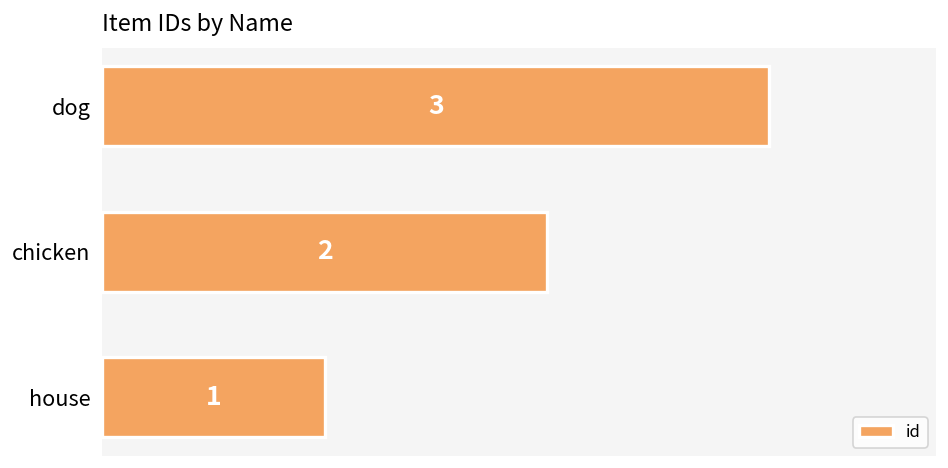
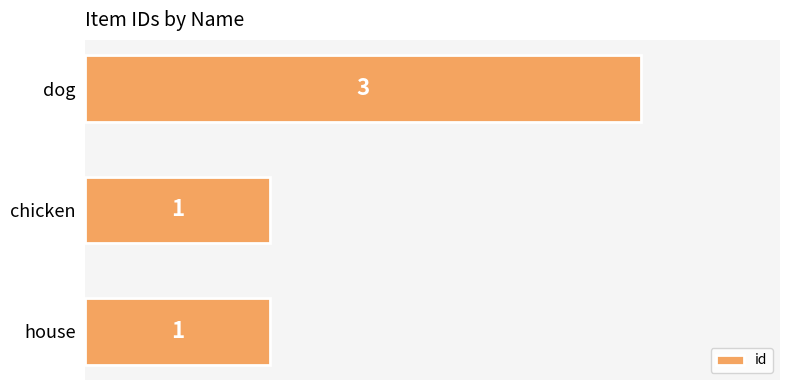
chicken: 2 -> 1
